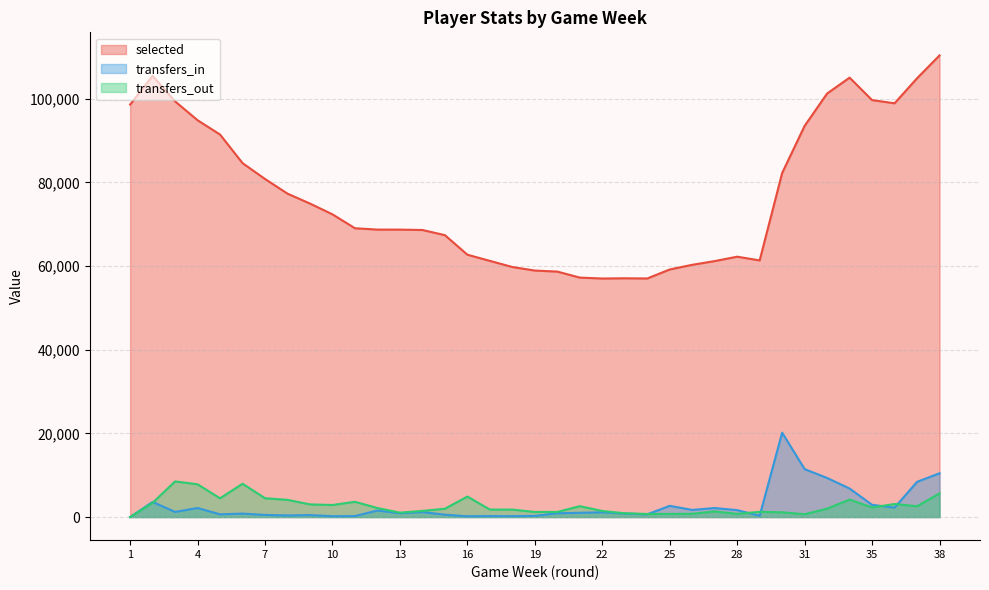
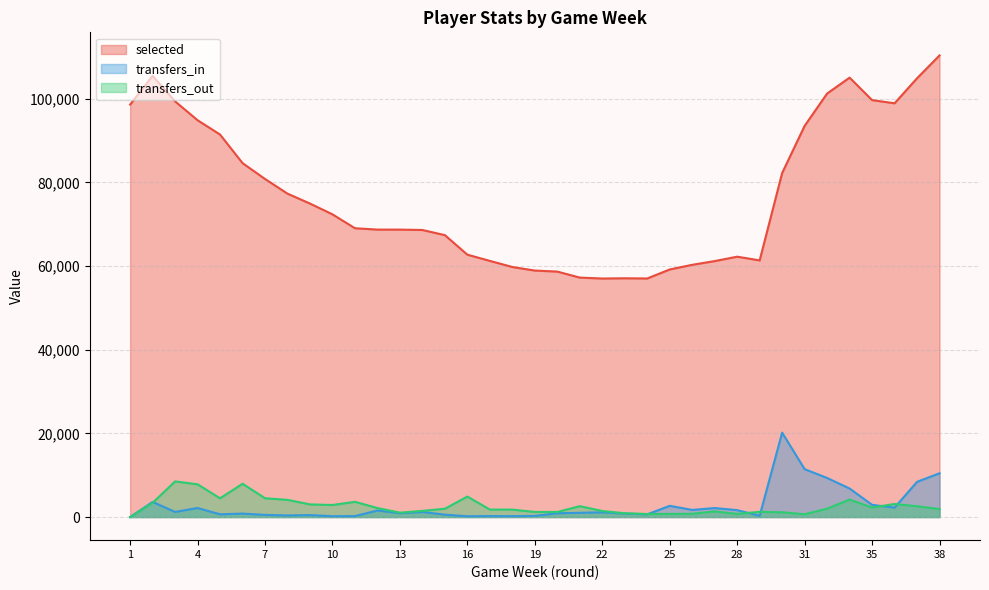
transfers_out, 38: 6,000 -> 2,000
